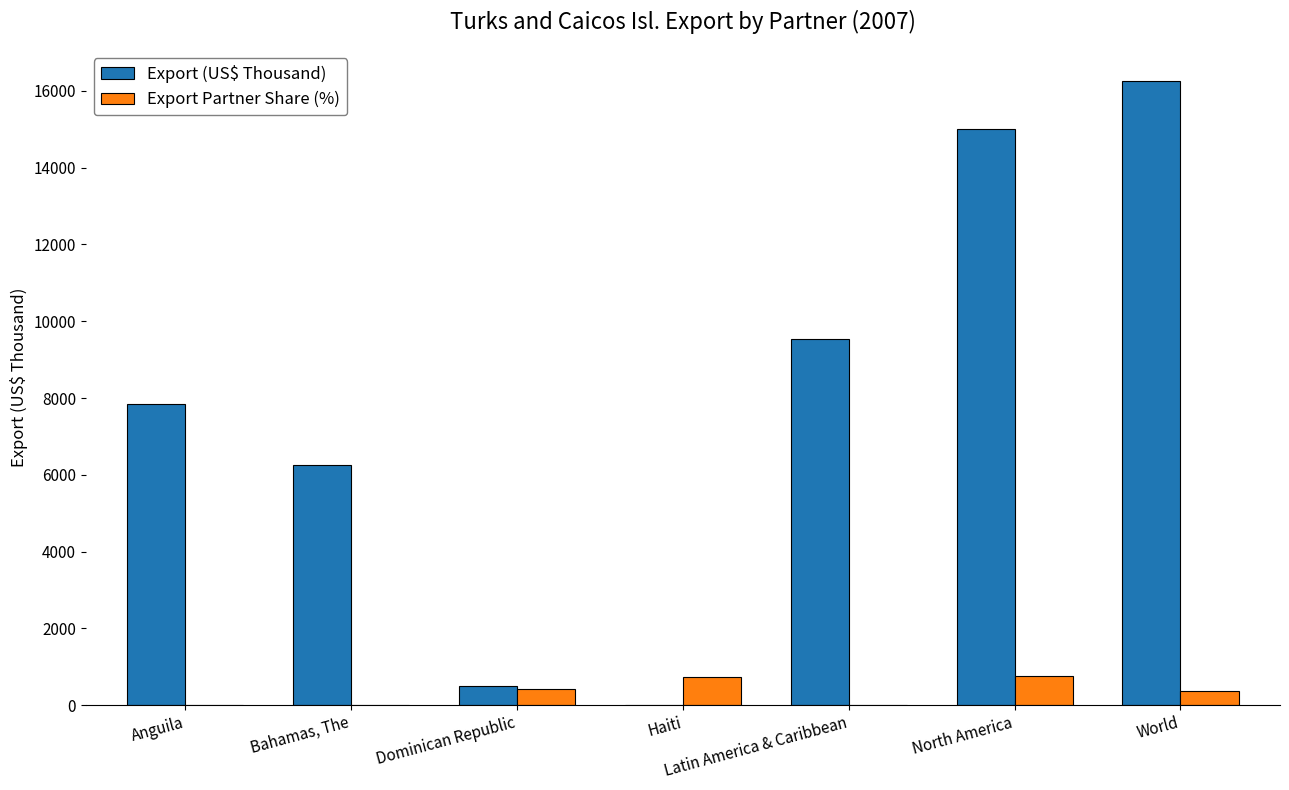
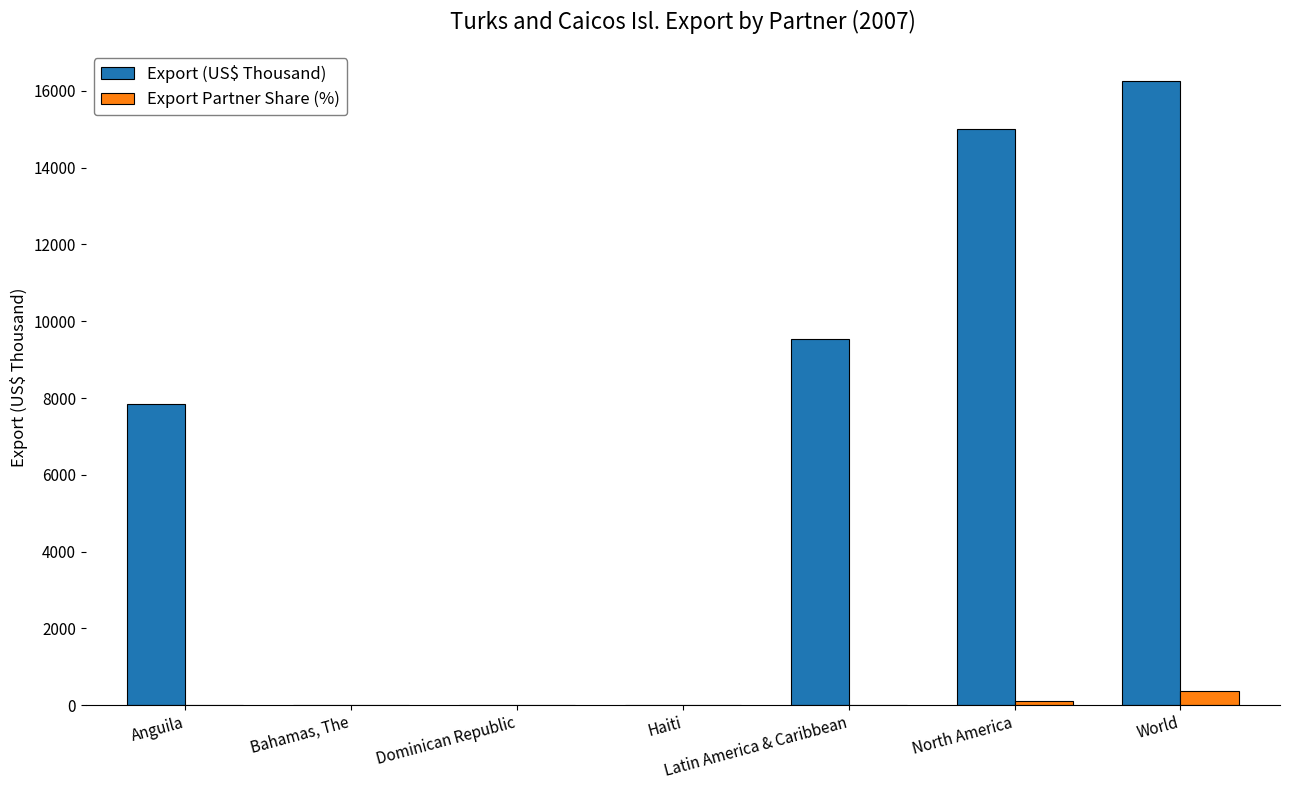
Export (US$ Thousand), Bahamas, The: 6300 -> 0
Export (US$ Thousand), Dominican Republic: 500 -> 0
Export Partner Share (%), Dominican Republic: 400 -> 0
Export Partner Share (%), Haiti: 700 -> 0
Export Partner Share (%), North America: 800 -> 100
